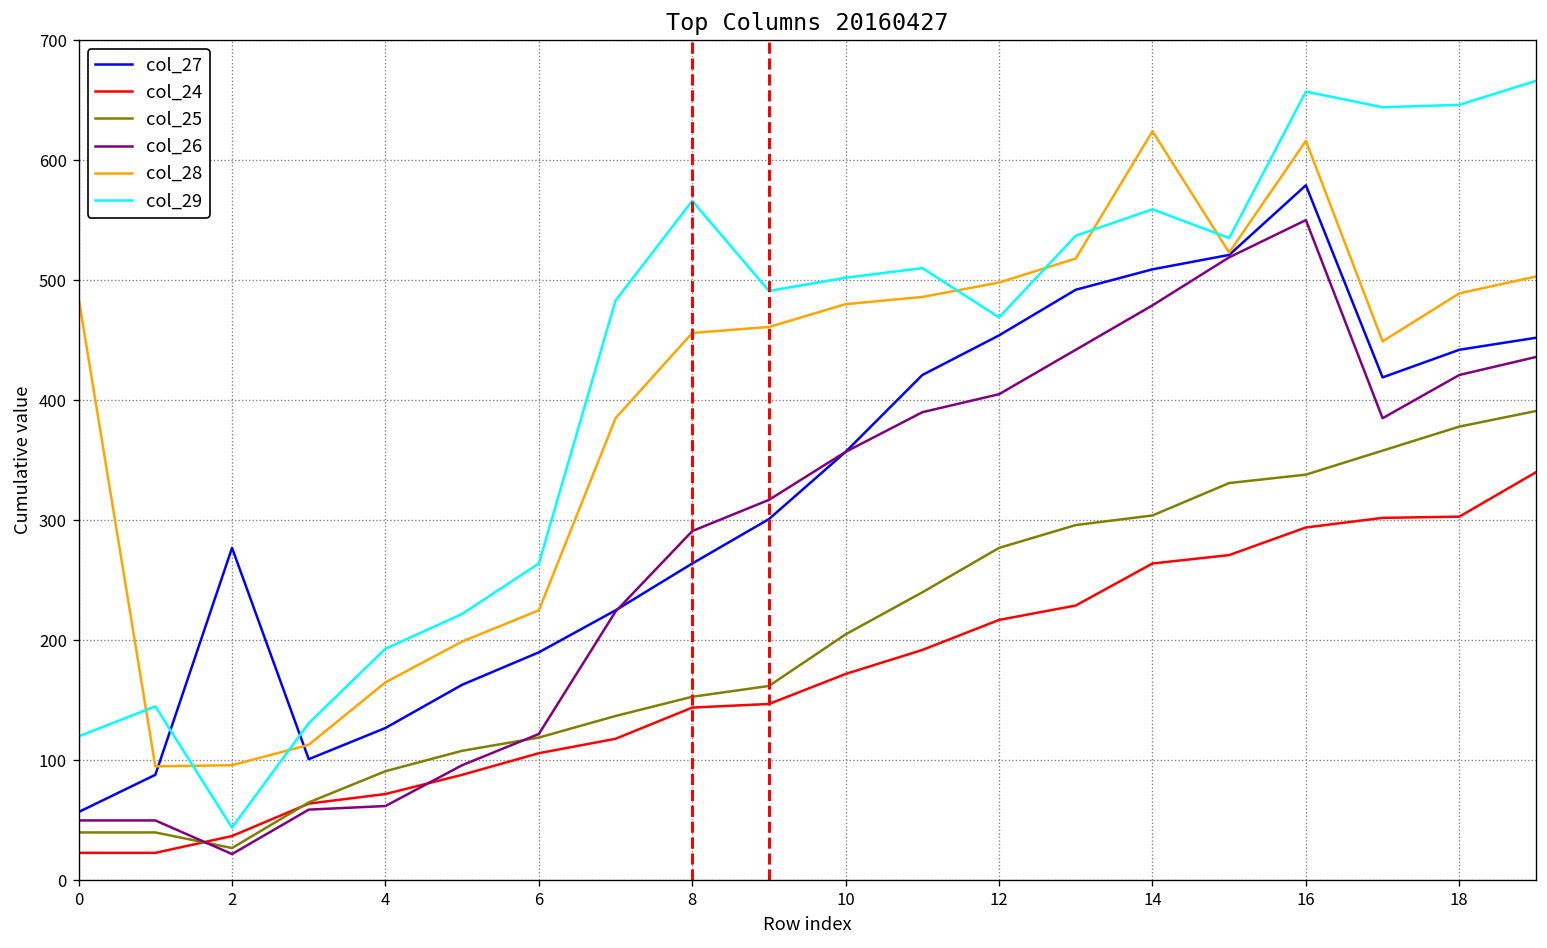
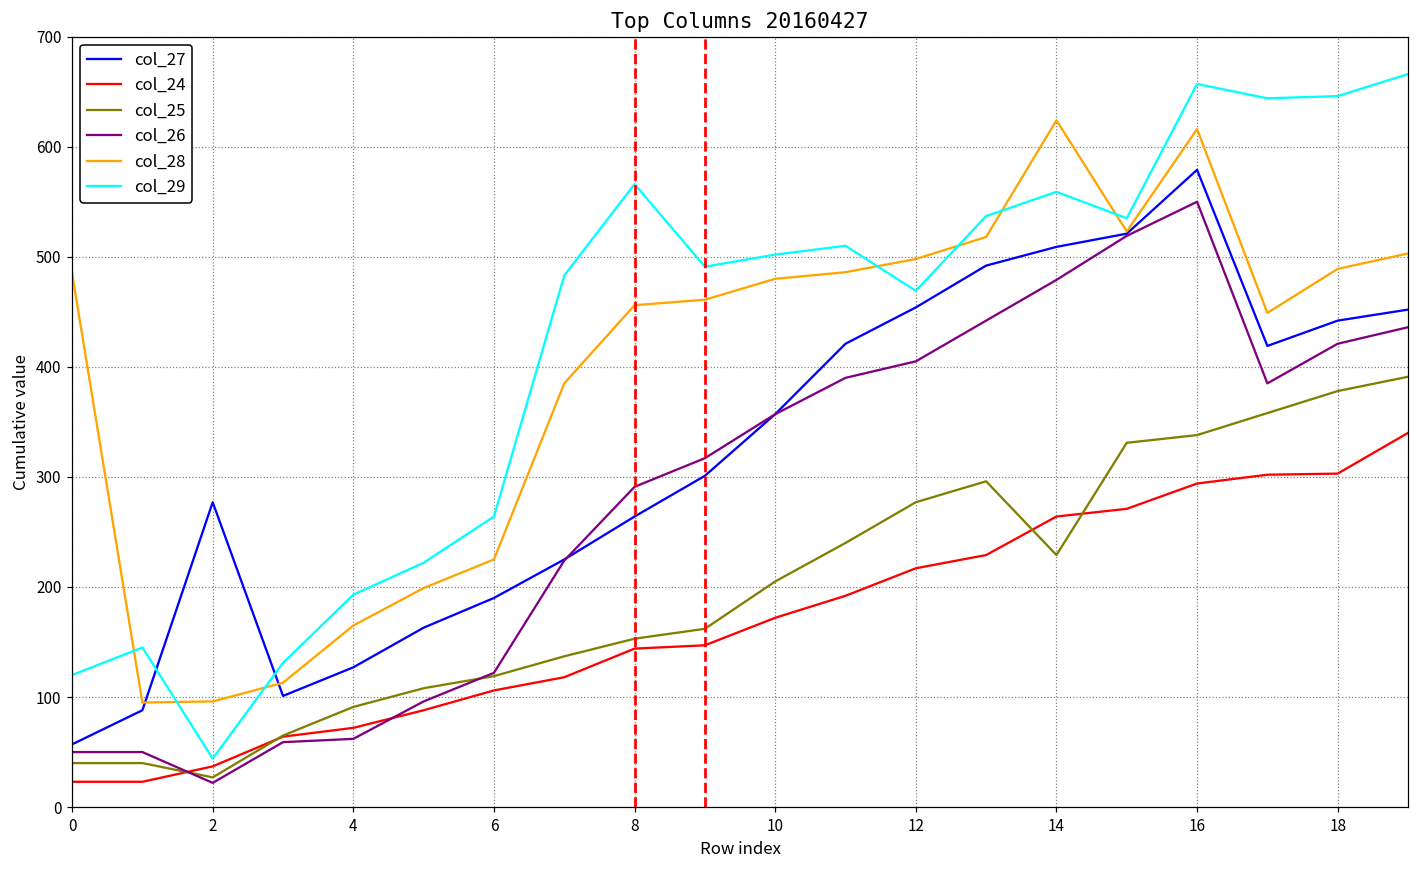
col_25, 14: 304 -> 229
